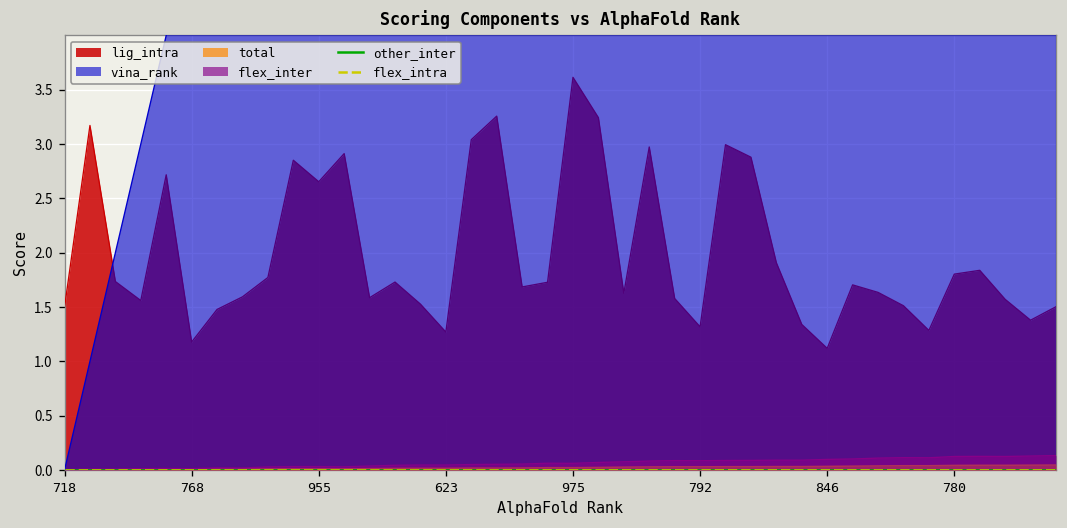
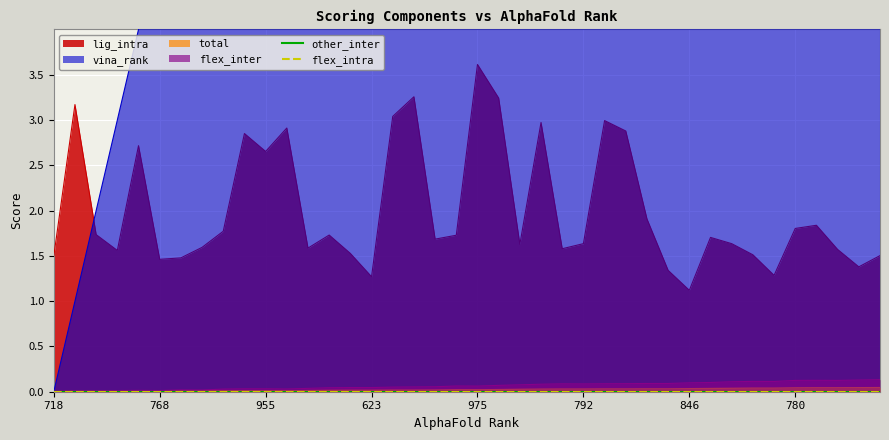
lig_intra, 768: 1.2 -> 1.5
lig_intra, 792: 1.3 -> 1.6
